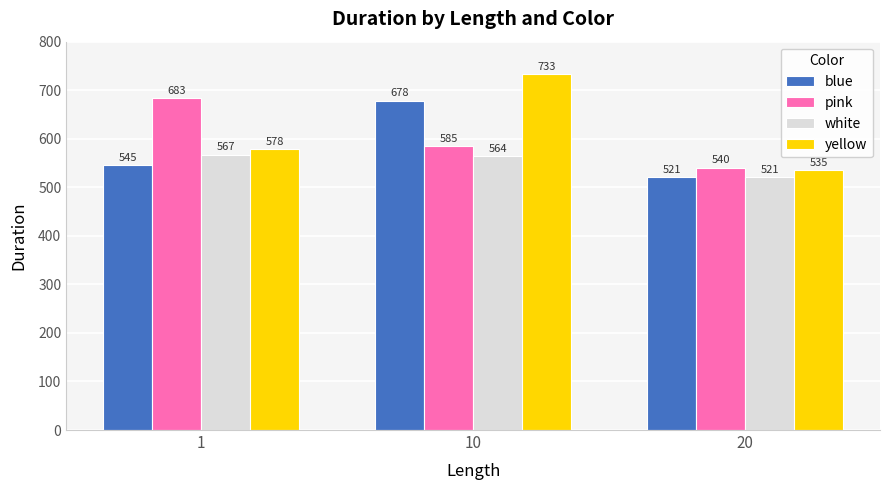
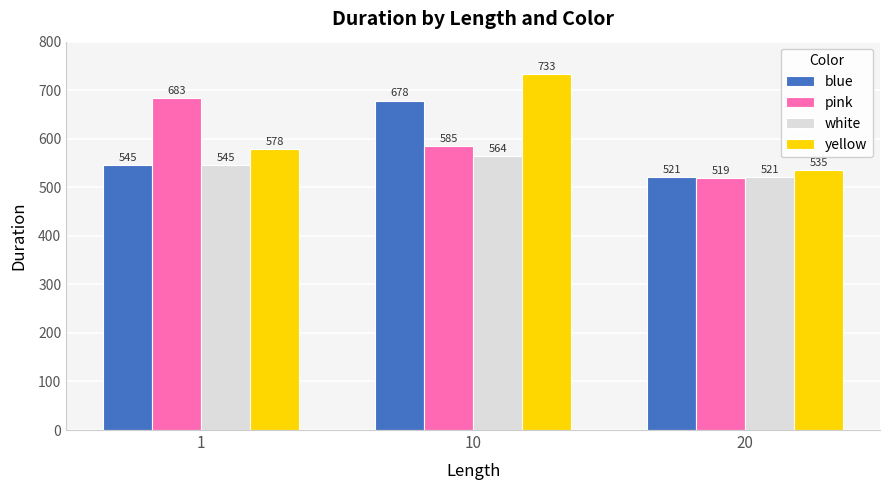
white, 1: 567 -> 545
pink, 20: 540 -> 519
